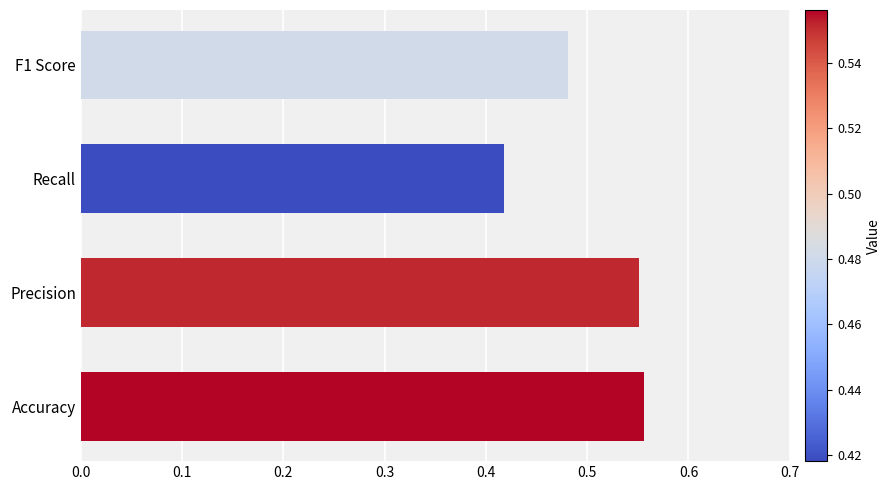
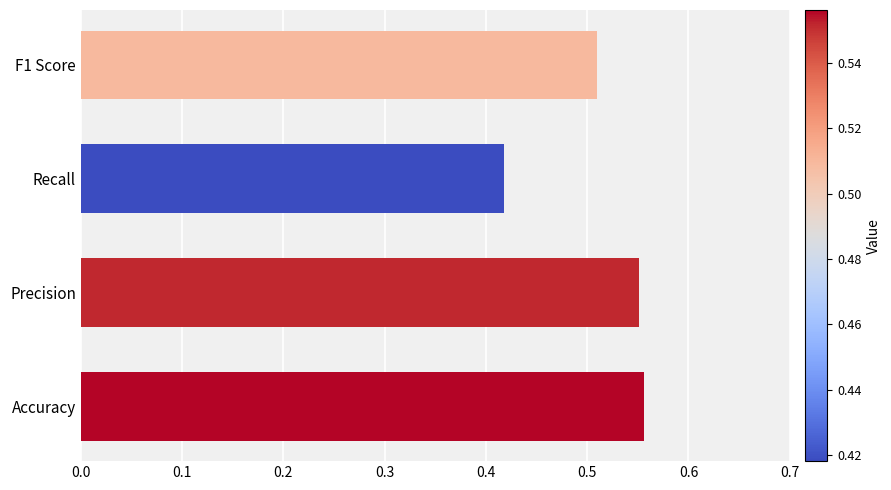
F1 Score: 0.481 -> 0.510
